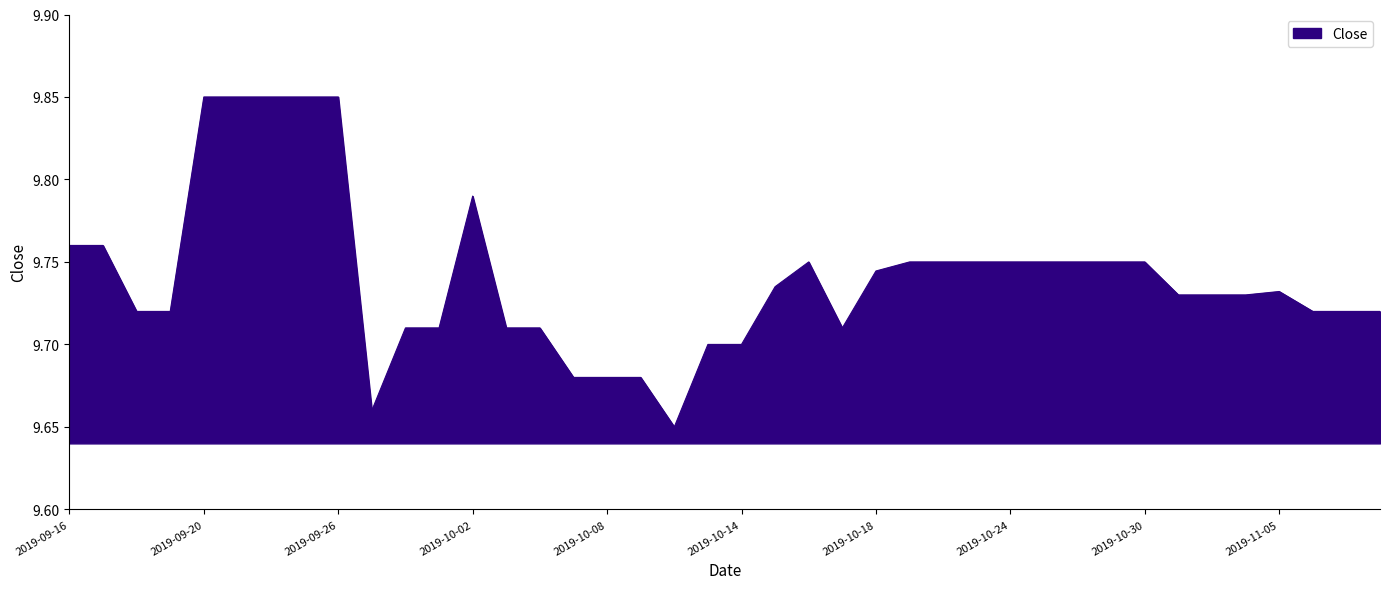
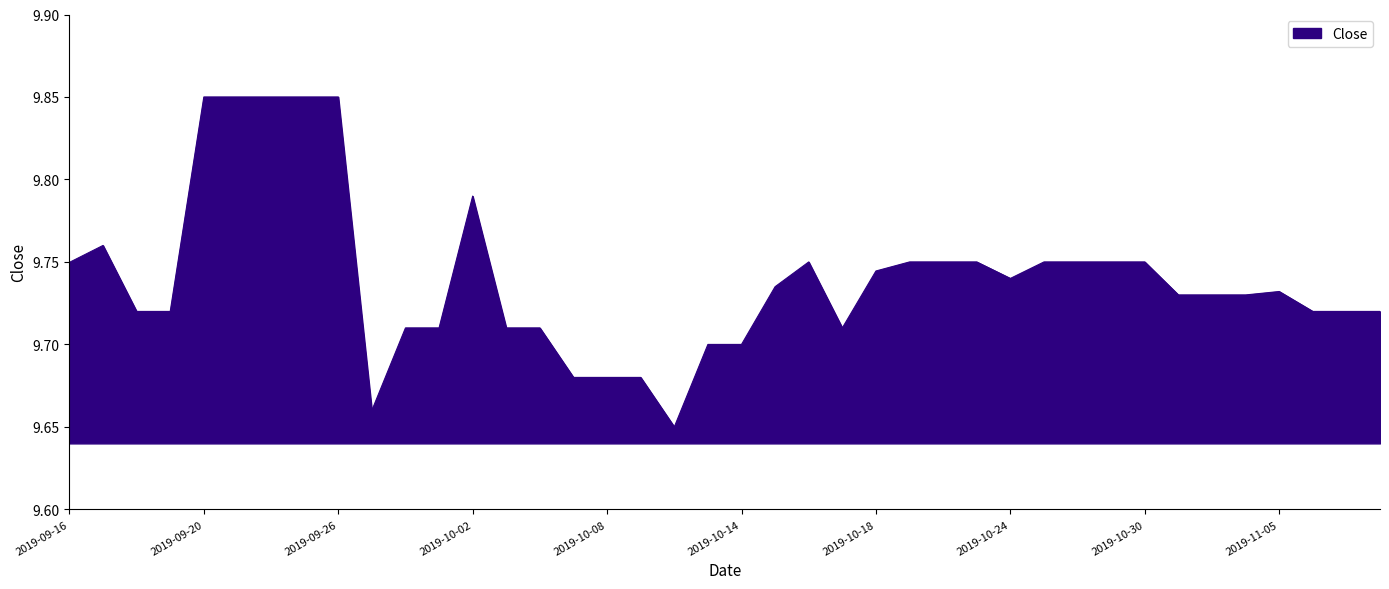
2019-09-16: 9.760 -> 9.750
2019-10-24: 9.75 -> 9.74
